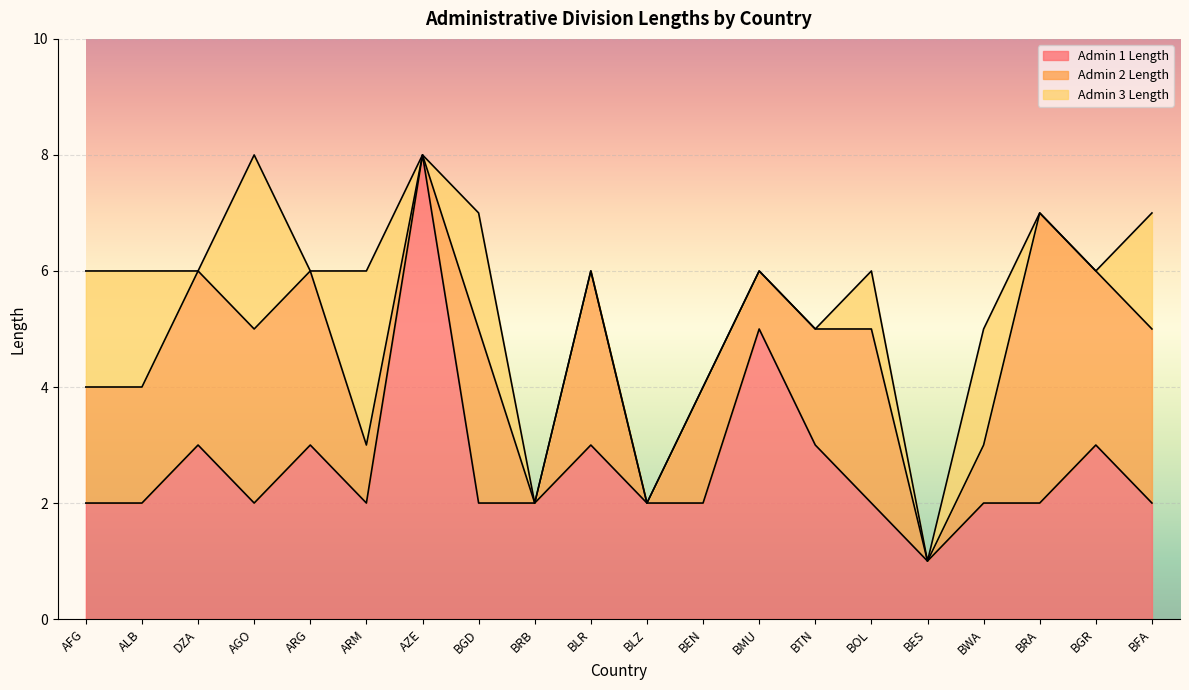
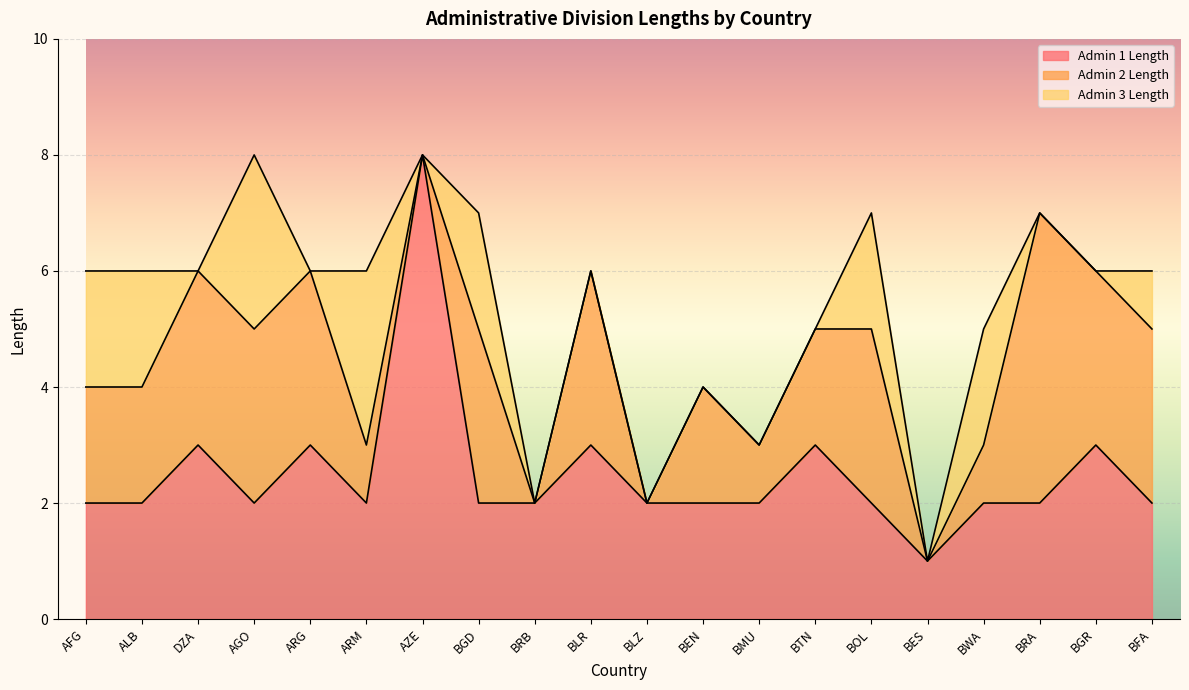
Admin 1 Length, BMU: 5 -> 2
Admin 3 Length, BOL: 1 -> 2
Admin 3 Length, BFA: 2 -> 1
